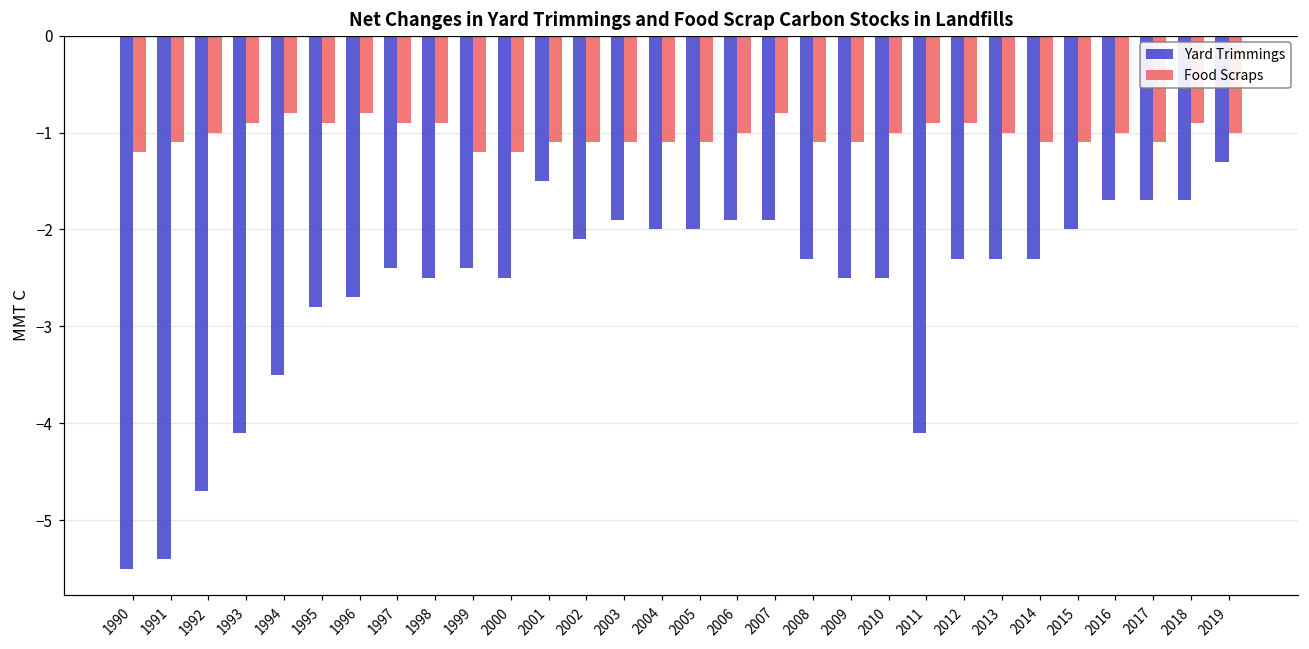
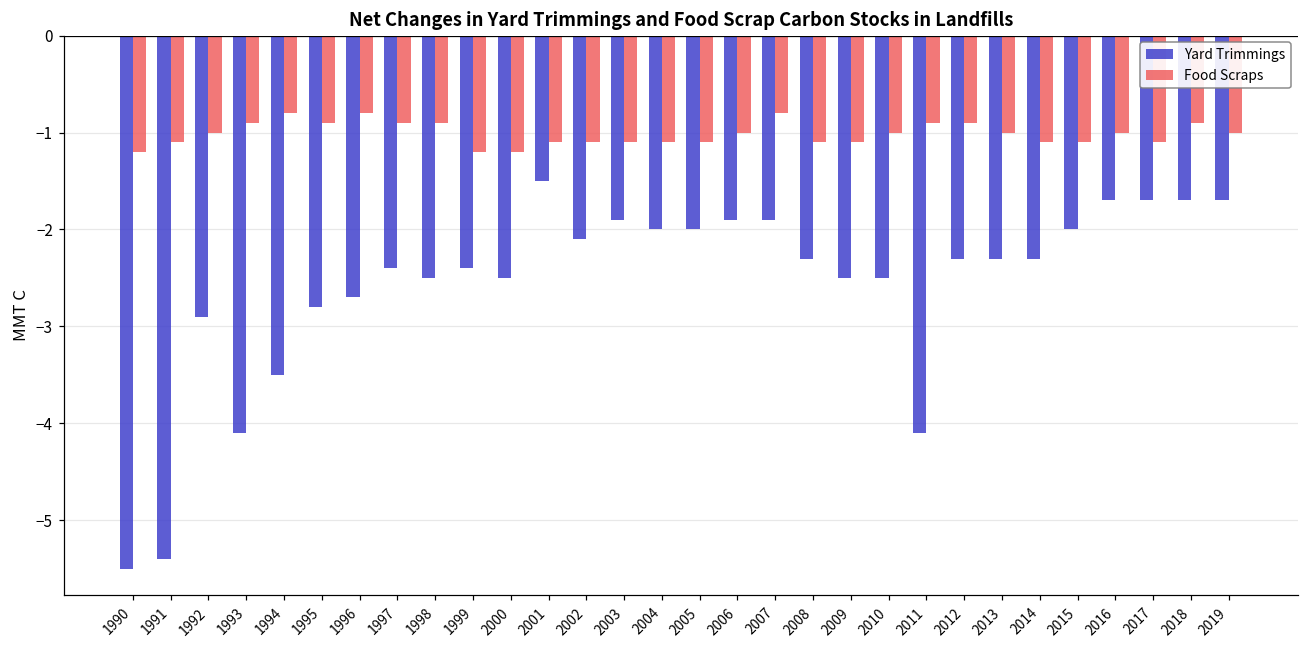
Yard Trimmings, 1992: -4.7 -> -2.9
Yard Trimmings, 2019: -1.3 -> -1.7
